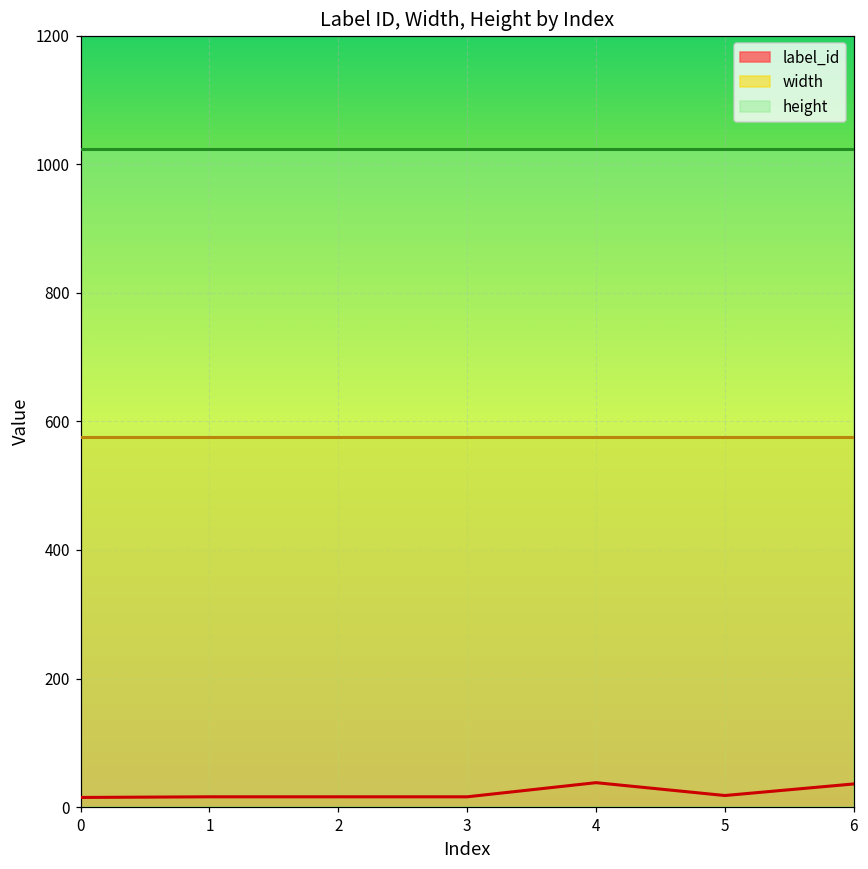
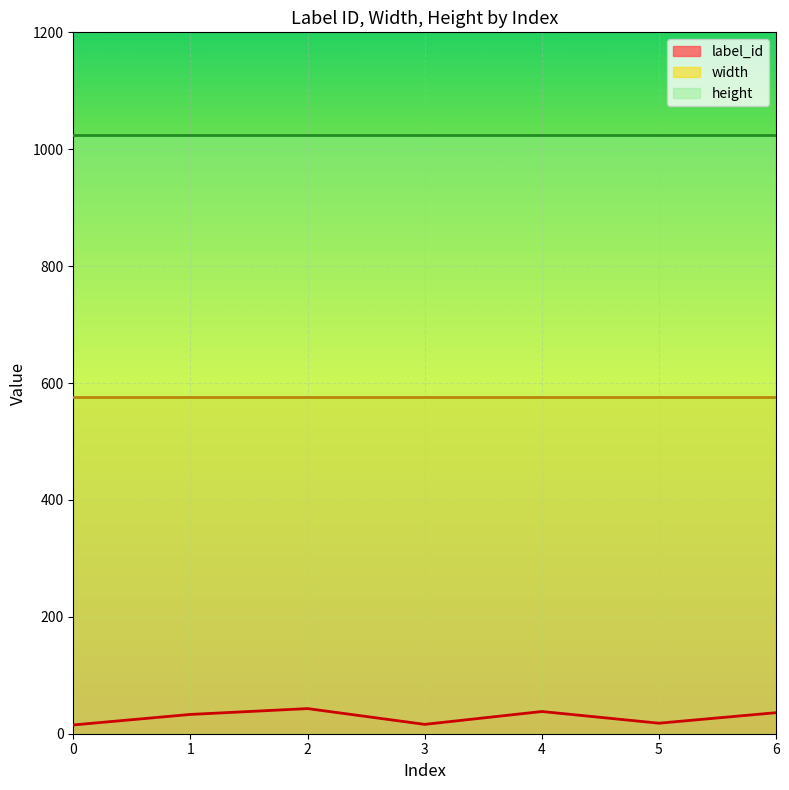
label_id, 1: 20 -> 30
label_id, 2: 20 -> 40
